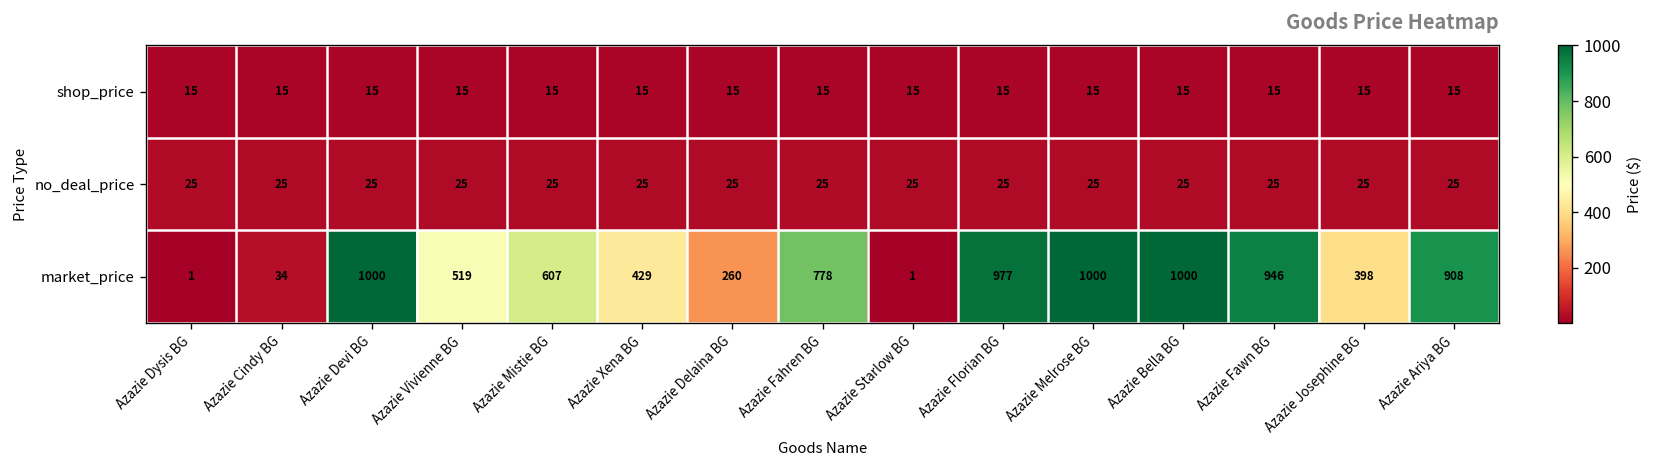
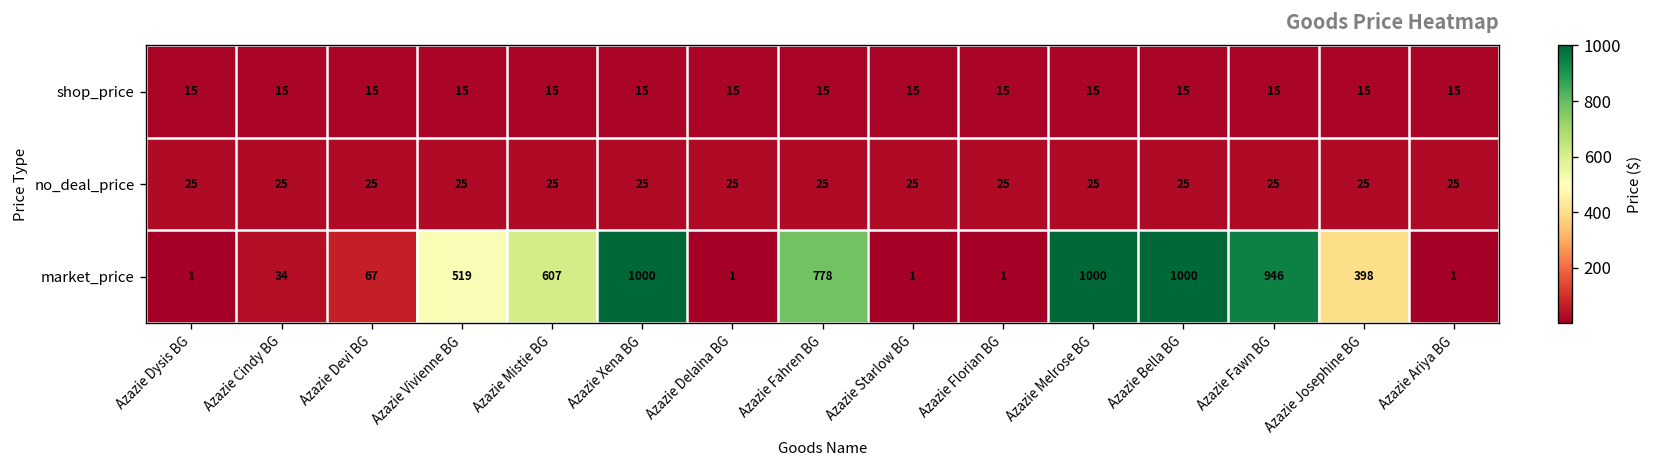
market_price, Azazie Devi BG: 1000 -> 67
market_price, Azazie Xena BG: 429 -> 1000
market_price, Azazie Delaina BG: 260 -> 1
market_price, Azazie Florian BG: 977 -> 1
market_price, Azazie Ariya BG: 908 -> 1
